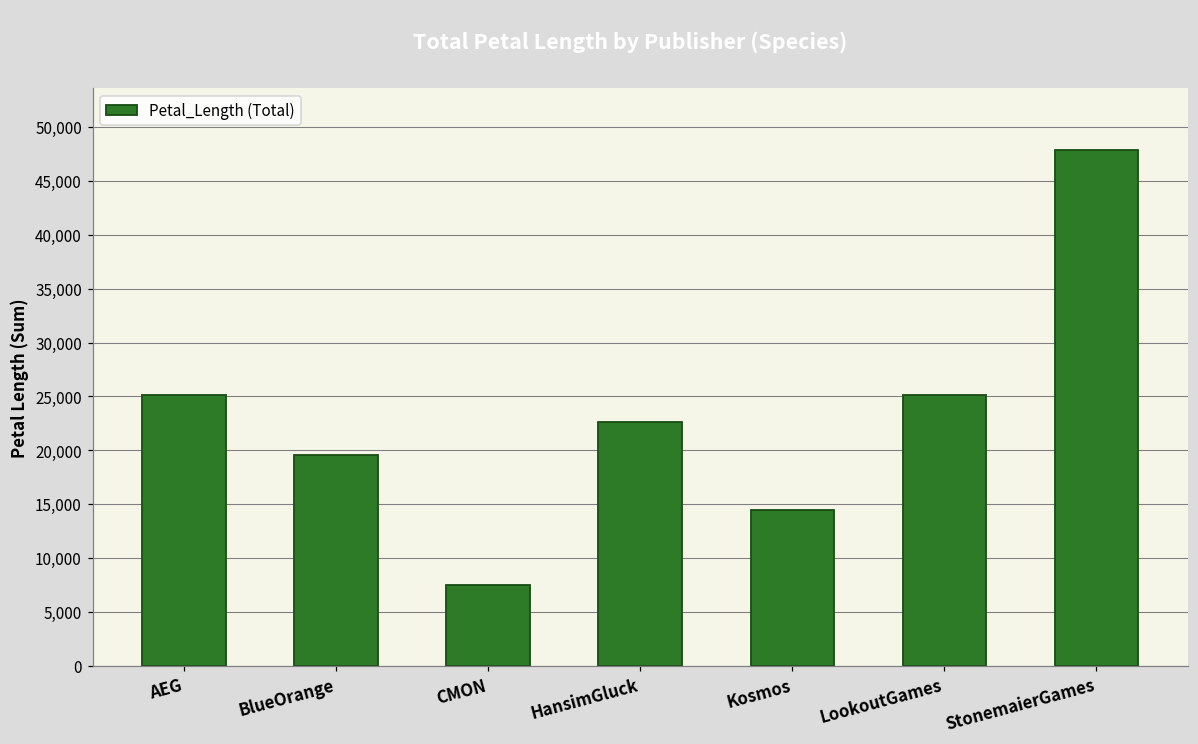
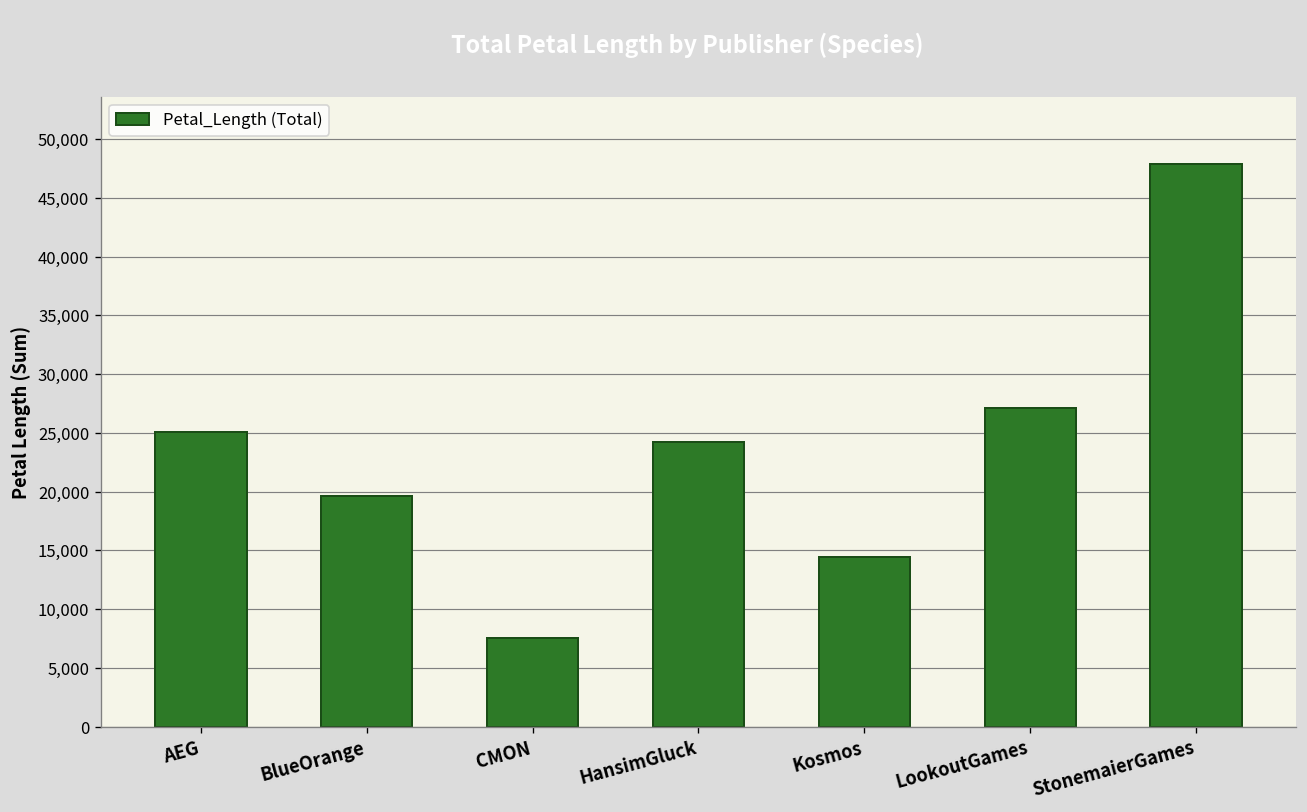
HansimGluck: 23,000 -> 24,000
LookoutGames: 25,000 -> 27,000
